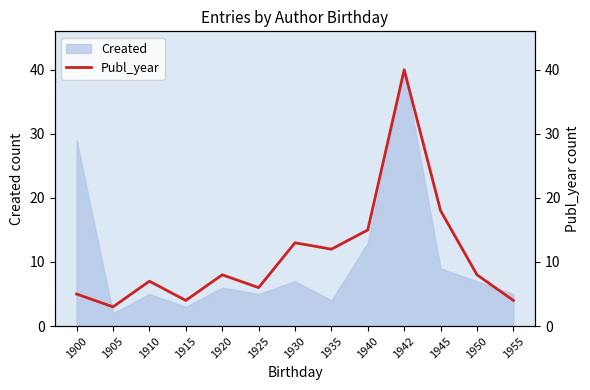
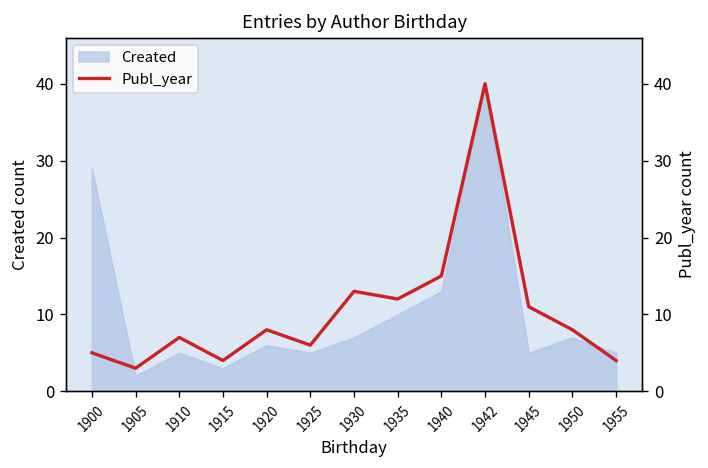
Created, 1935: 4 -> 10
Created, 1945: 9 -> 5
Publ_year, 1945: 18 -> 11
